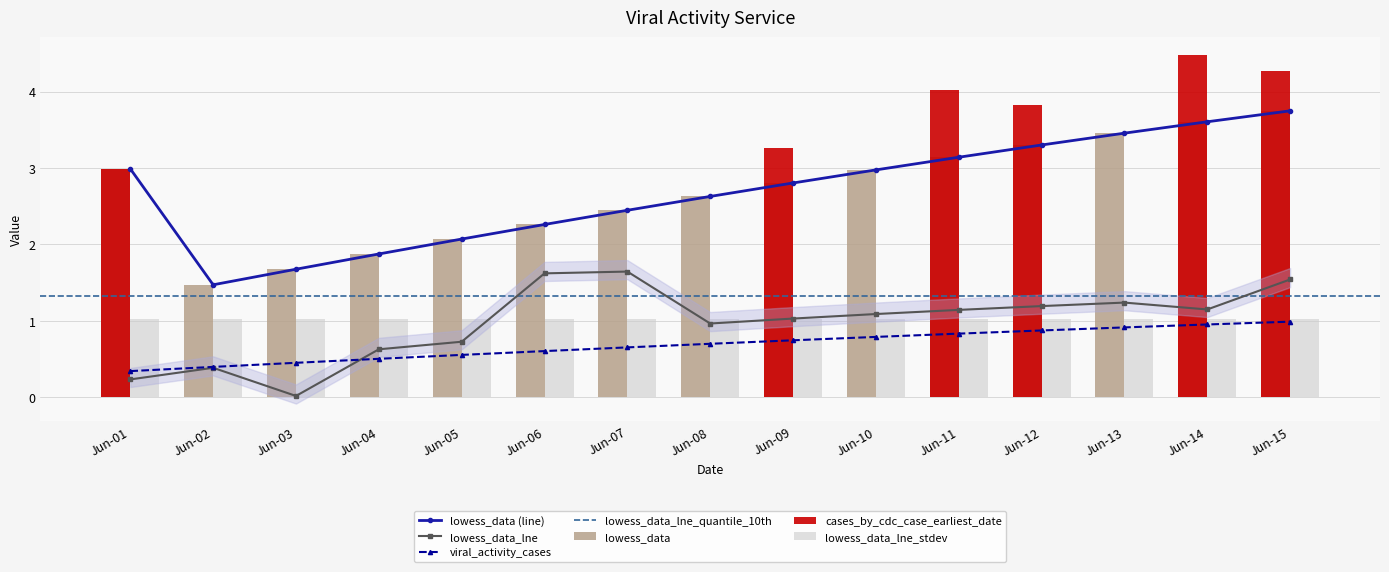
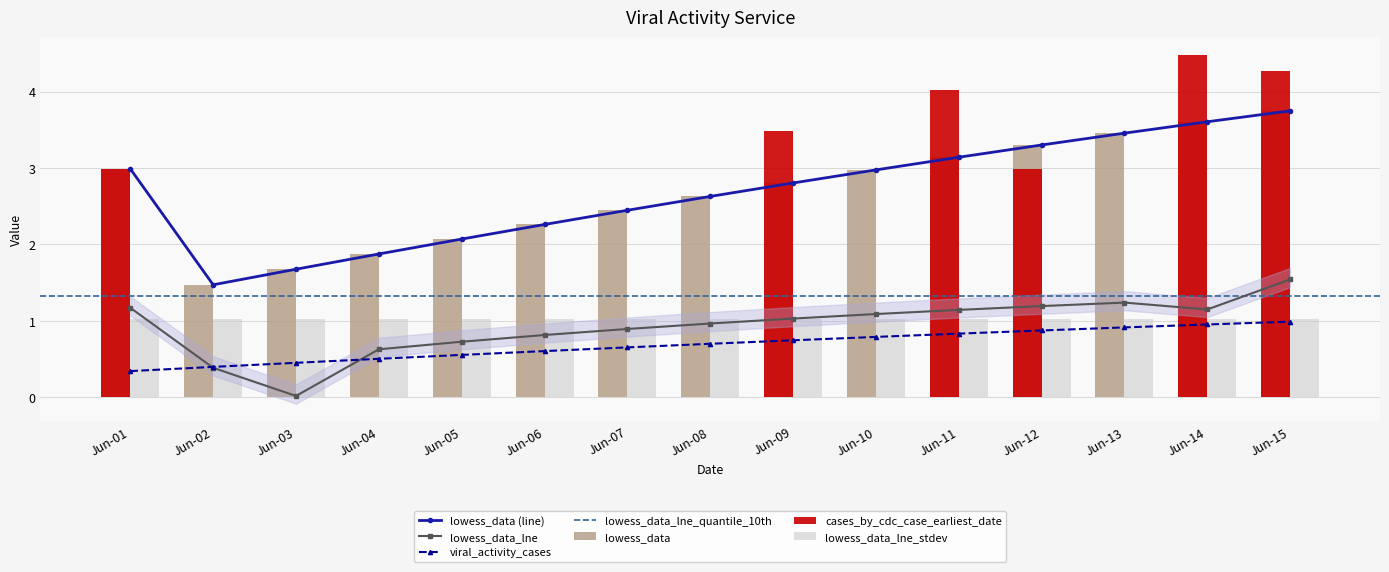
lowess_data_lne, Jun-01: 0.2 -> 1.2
lowess_data_lne, Jun-06: 1.6 -> 0.8
lowess_data_lne, Jun-07: 1.6 -> 0.9
cases_by_cdc_case_earliest_date, Jun-09: 3.3 -> 3.5
cases_by_cdc_case_earliest_date, Jun-12: 3.8 -> 3.0
